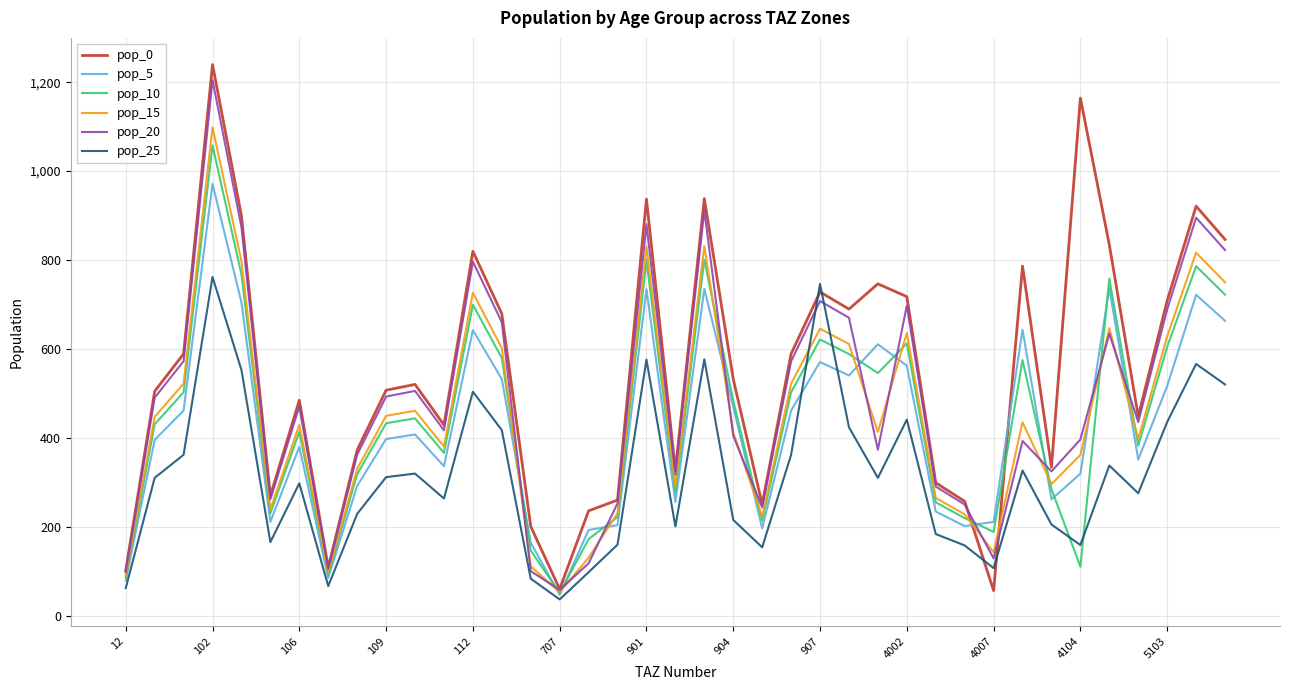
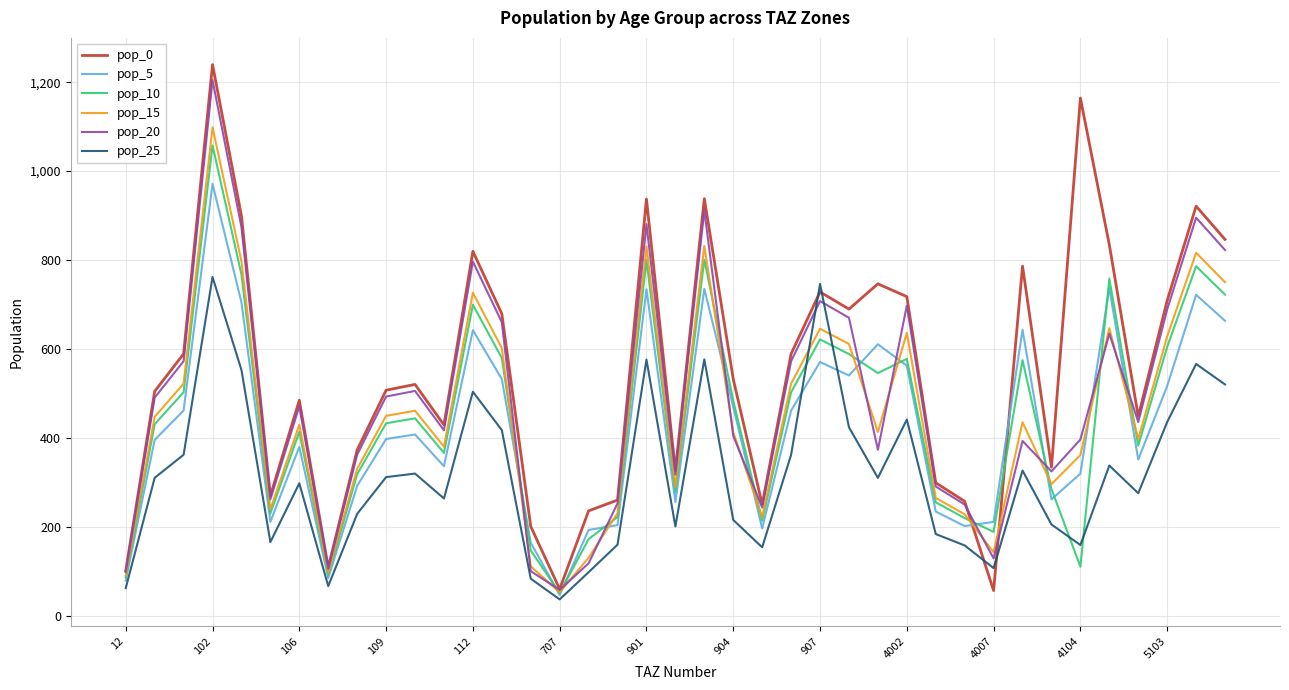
pop_10, 4002: 610 -> 580
